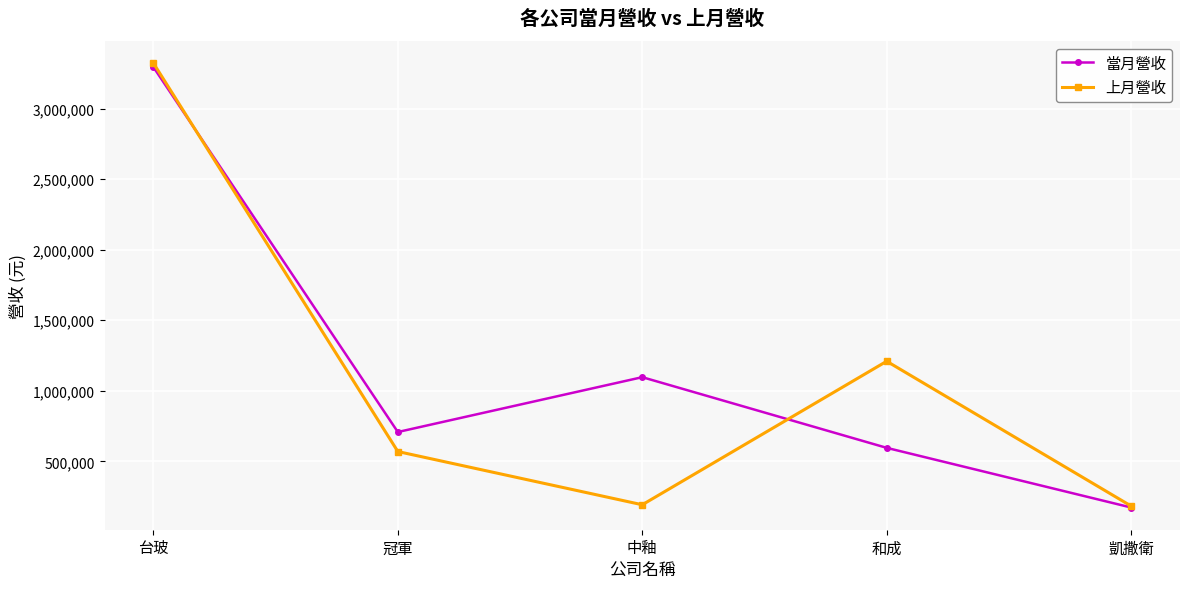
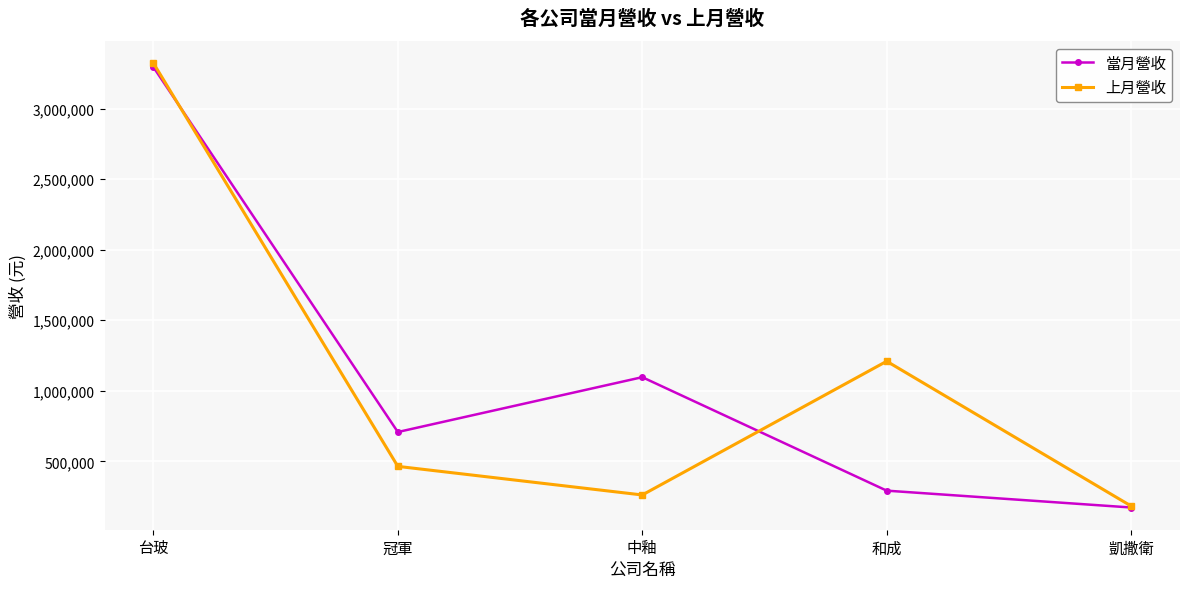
上月營收, 冠軍: 570,000 -> 460,000
上月營收, 中釉: 190,000 -> 260,000
當月營收, 和成: 600,000 -> 290,000
